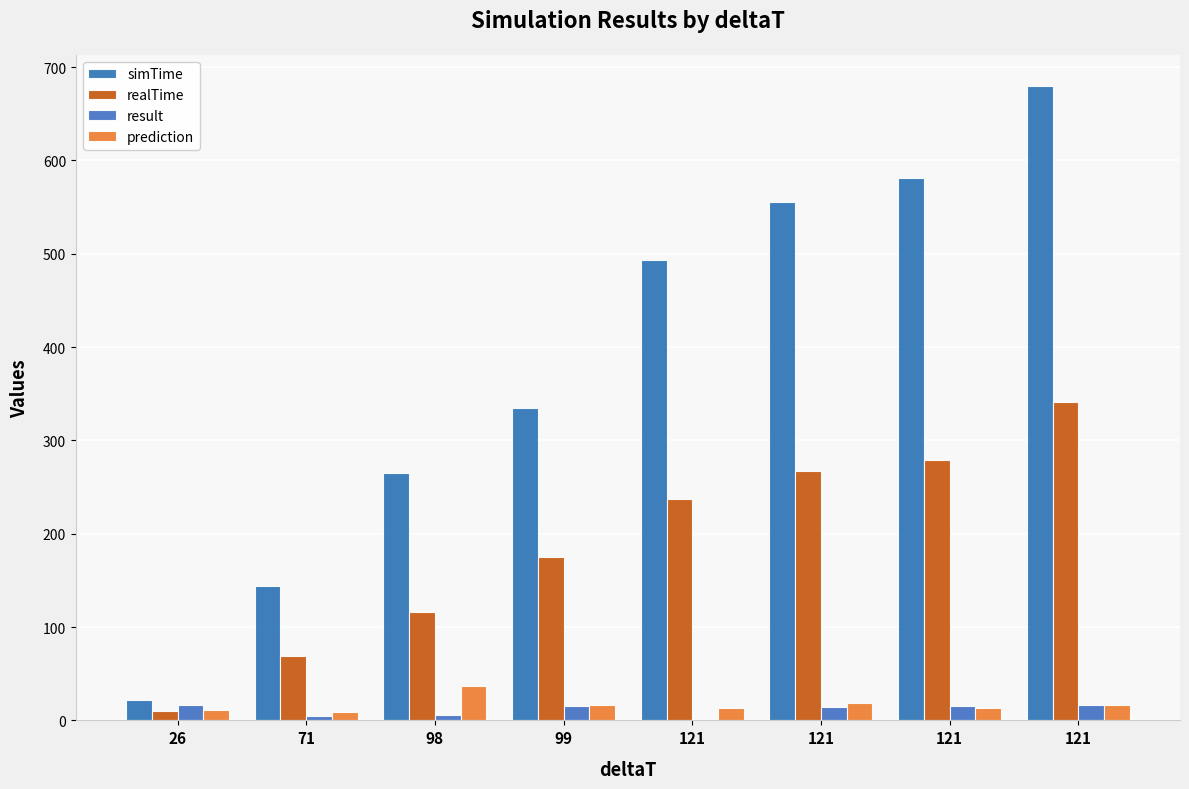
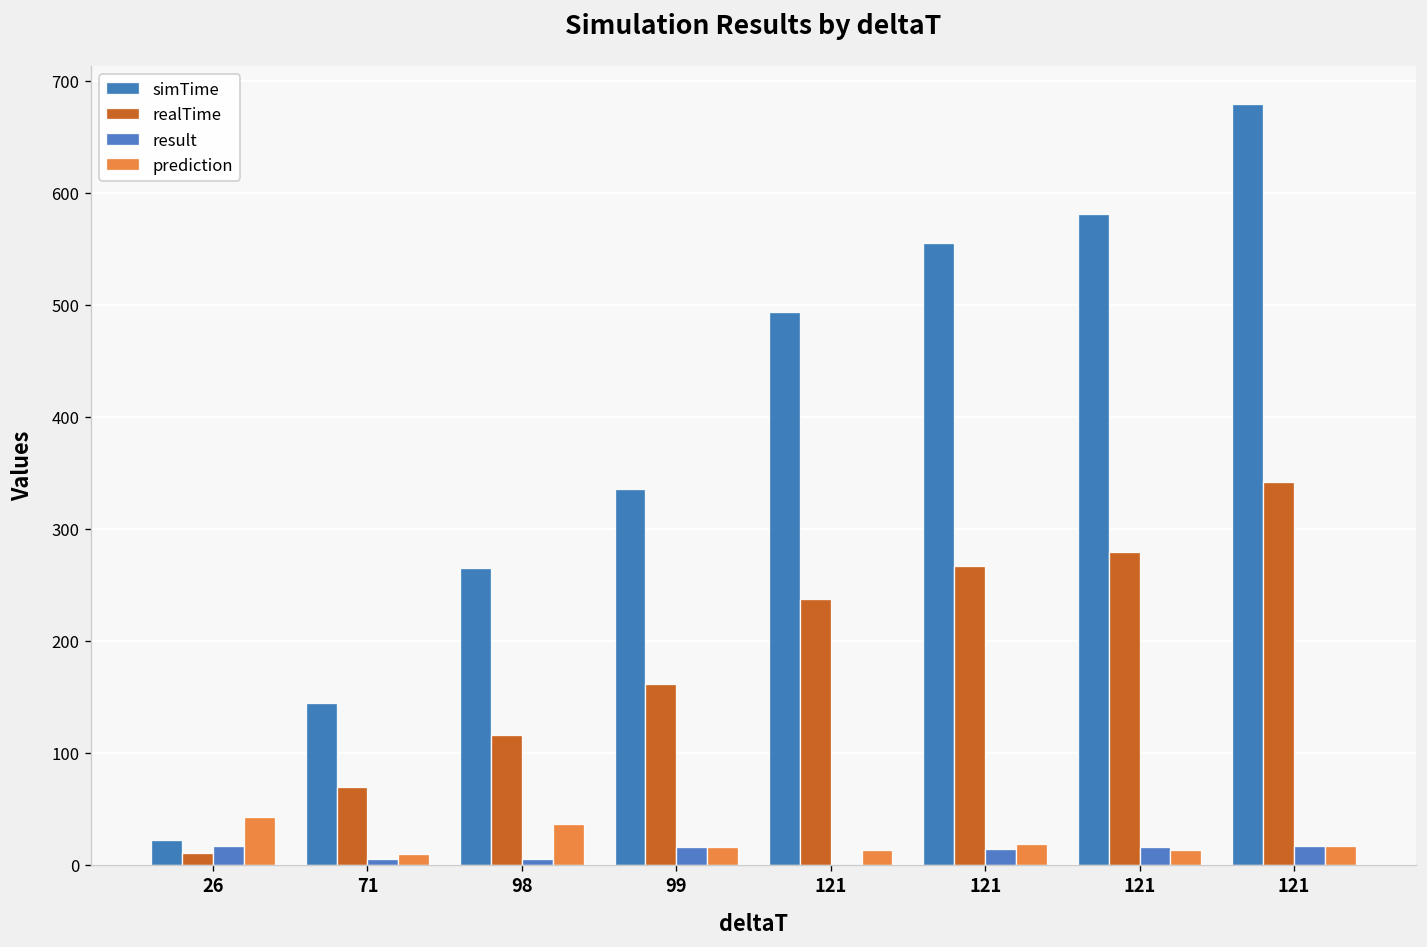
prediction, 26: 10 -> 40
realTime, 99: 170 -> 160
